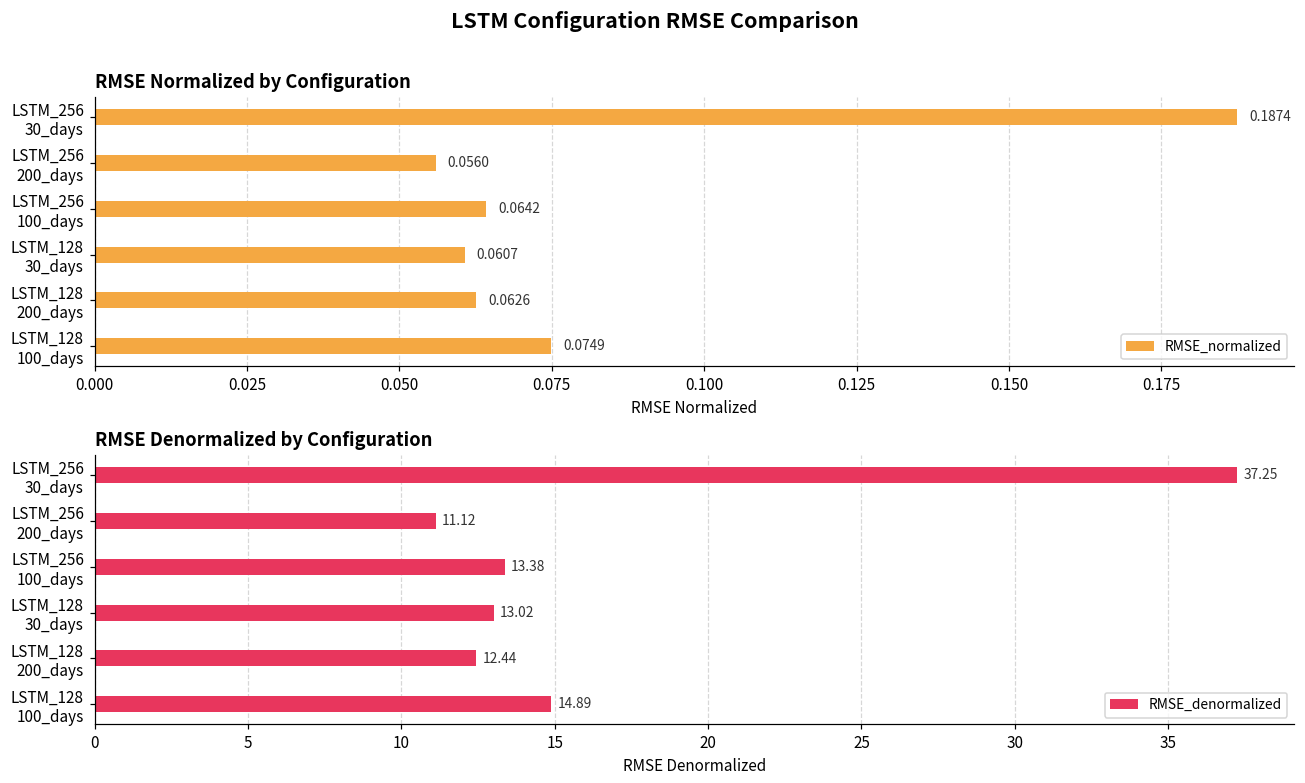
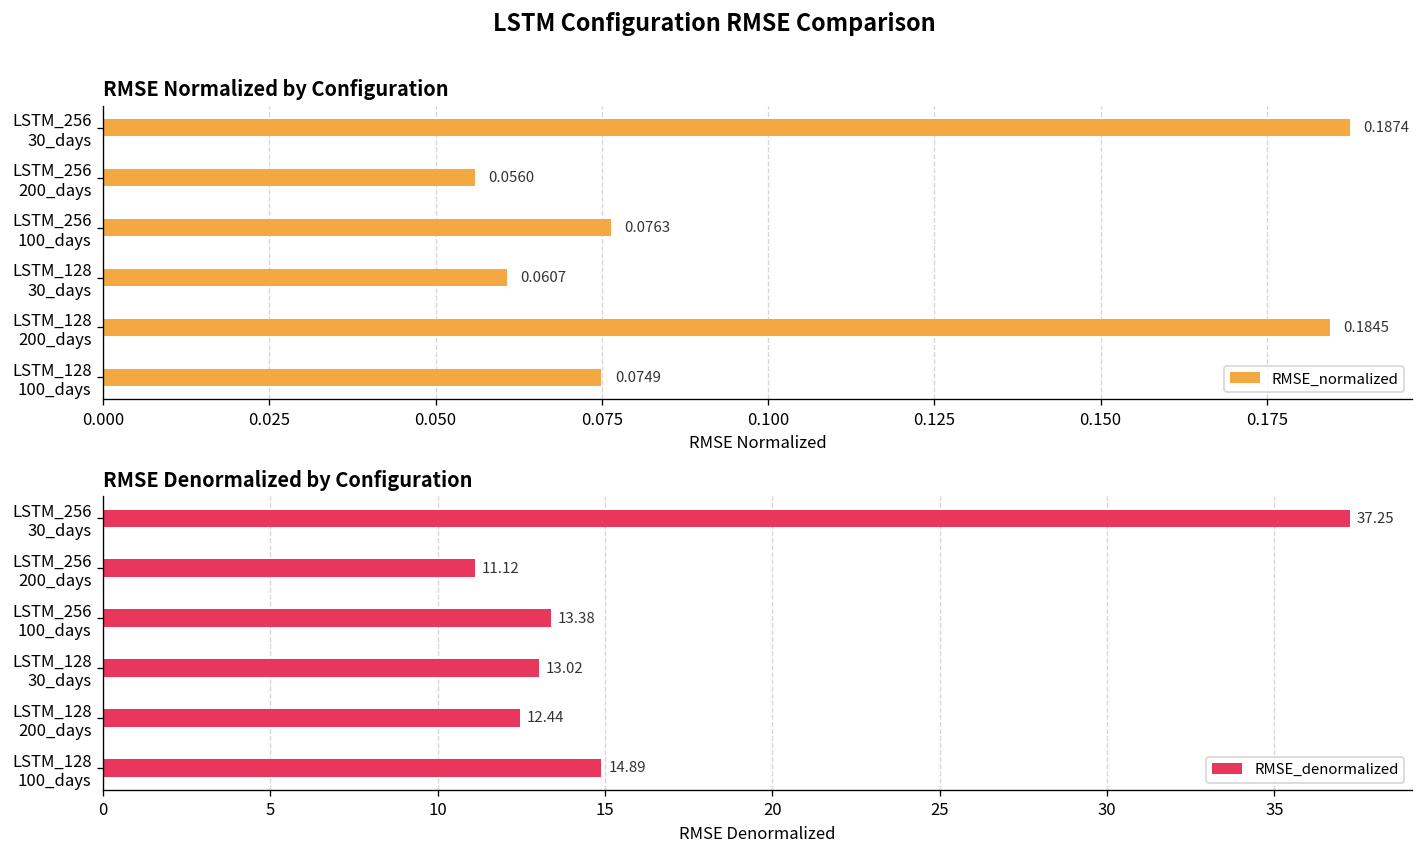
RMSE Normalized by Configuration, LSTM_256 100_days: 0.0642 -> 0.0763
RMSE Normalized by Configuration, LSTM_128 200_days: 0.0626 -> 0.1845
